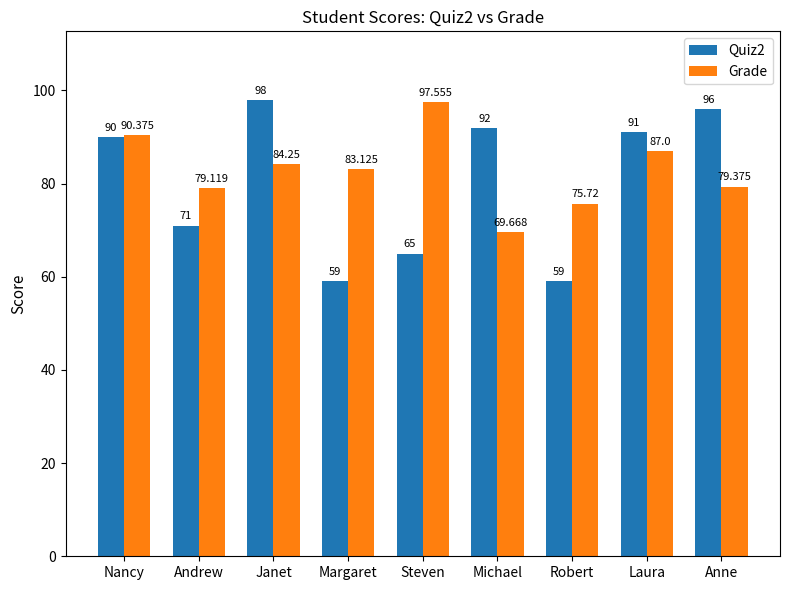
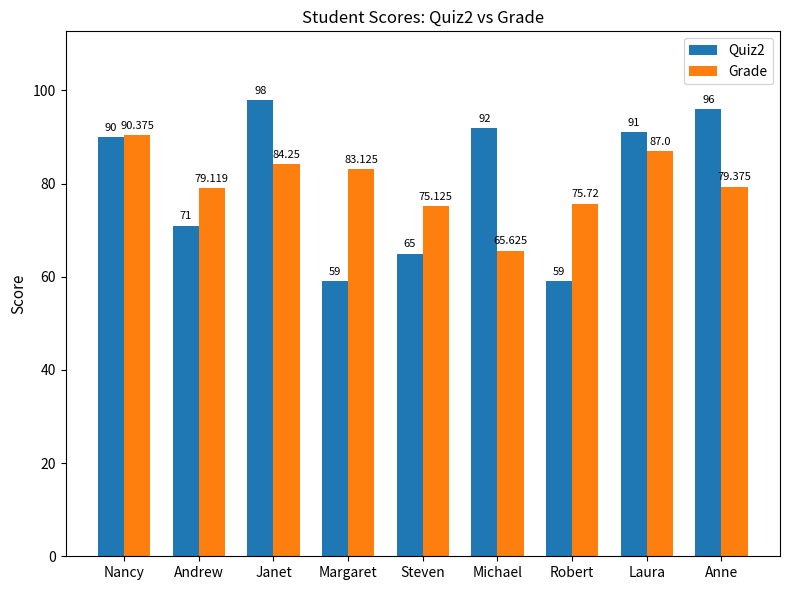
Grade, Steven: 97.555 -> 75.125
Grade, Michael: 69.668 -> 65.625
